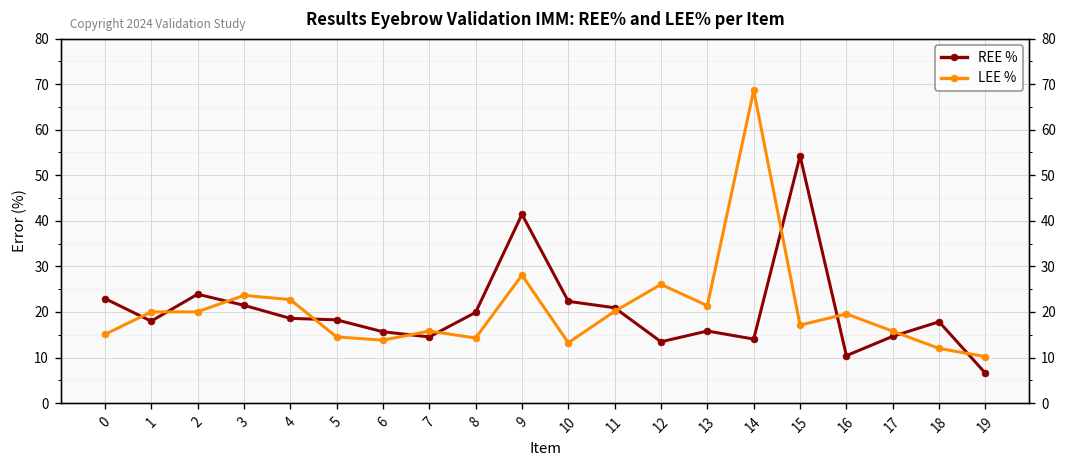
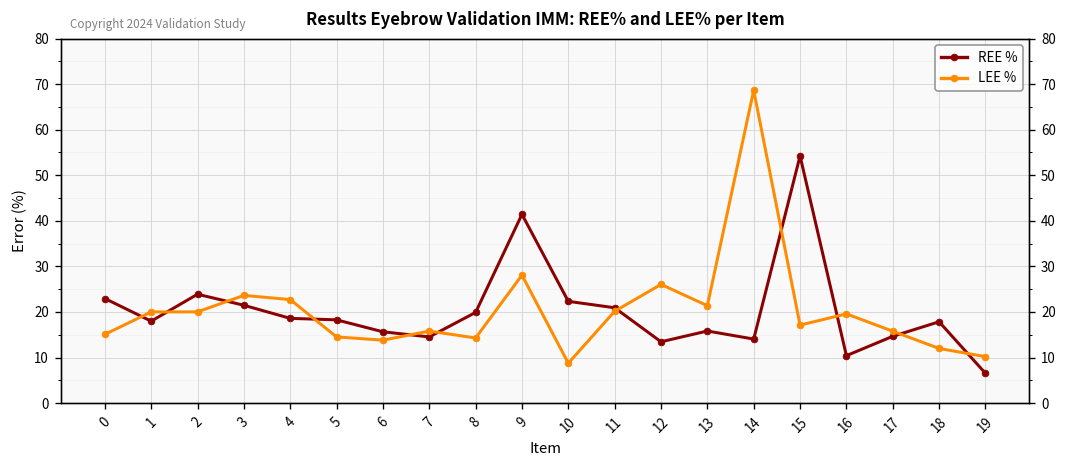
LEE %, 10: 13 -> 9
